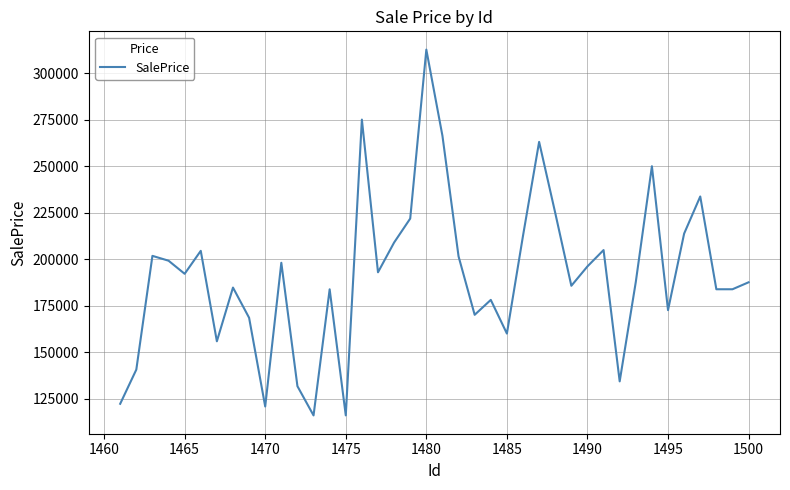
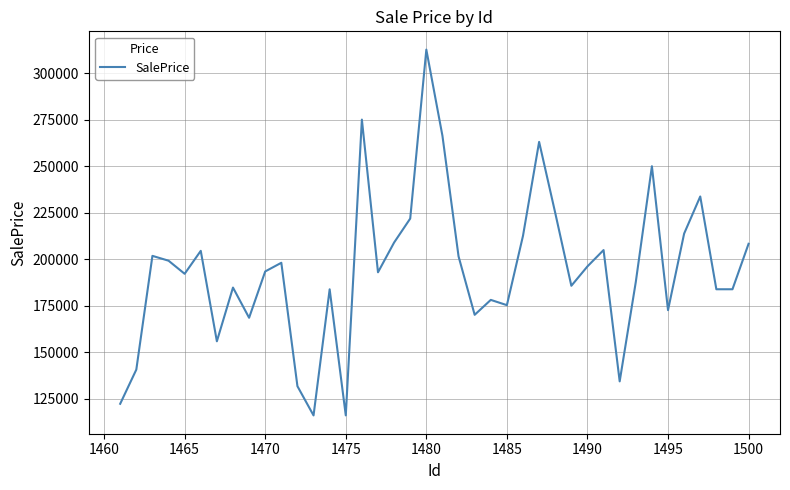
1470: 121000 -> 193000
1485: 160000 -> 175000
1500: 188000 -> 208000
